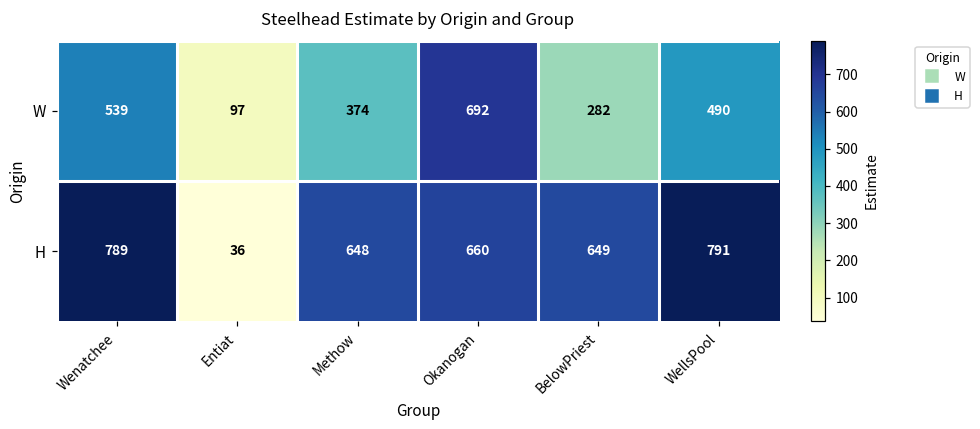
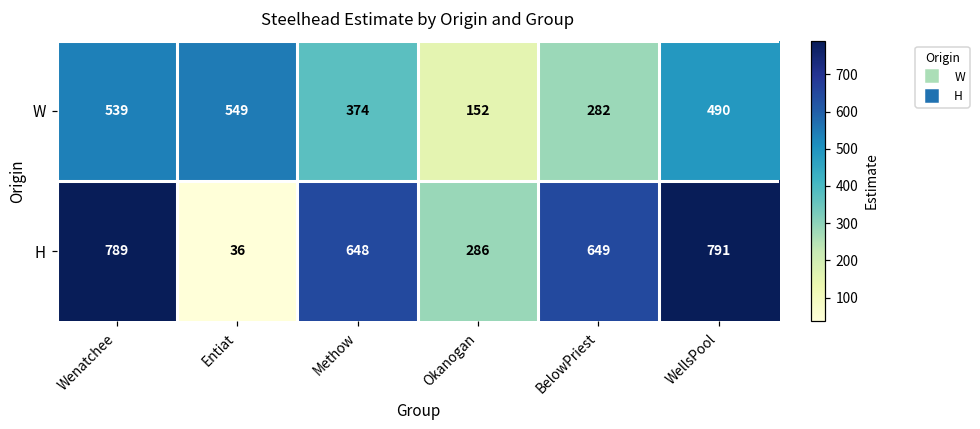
W, Entiat: 97 -> 549
W, Okanogan: 692 -> 152
H, Okanogan: 660 -> 286
